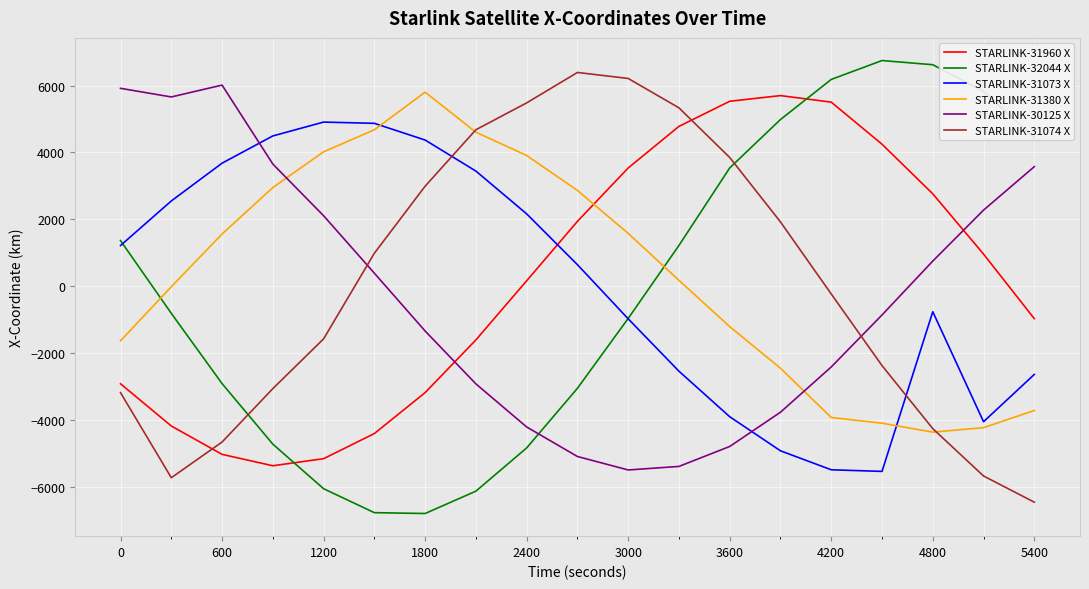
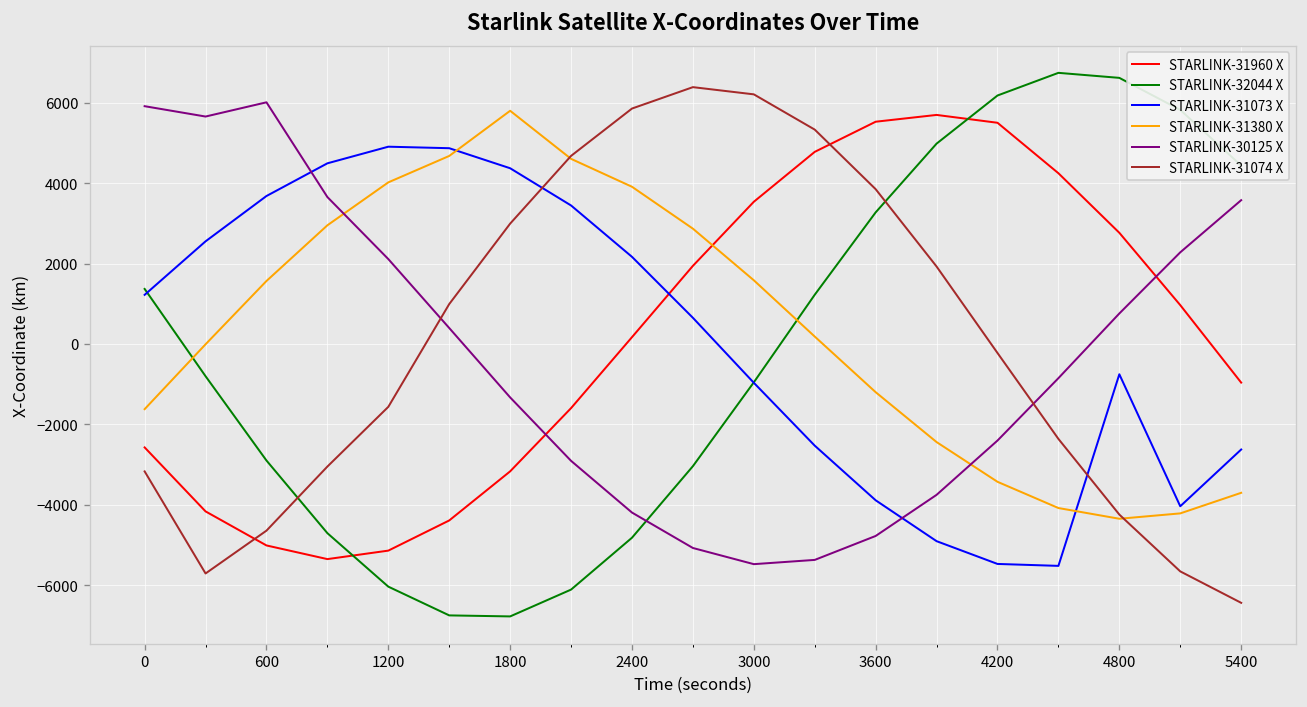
STARLINK-31960 X, 0: -2900 -> -2600
STARLINK-31074 X, 2400: 5500 -> 5900
STARLINK-32044 X, 3600: 3500 -> 3300
STARLINK-31380 X, 4200: -3900 -> -3400
